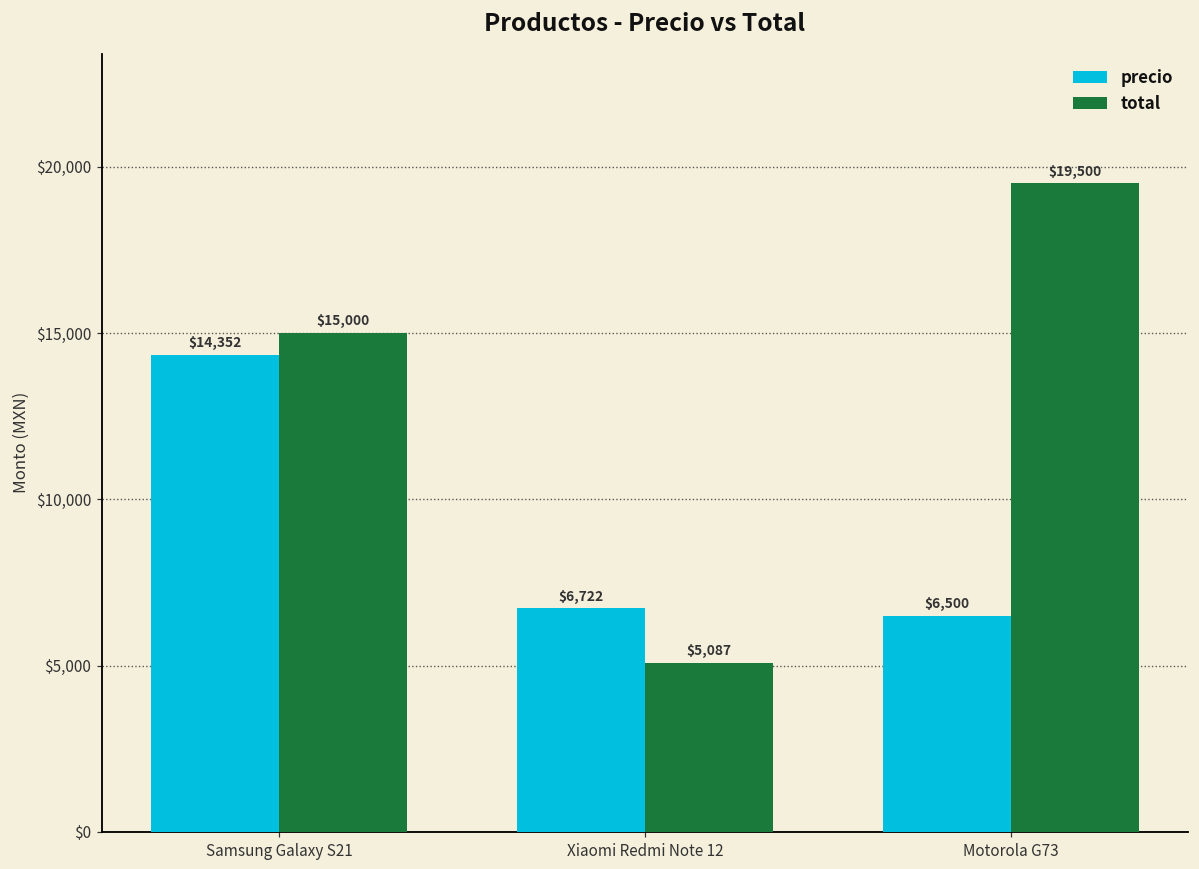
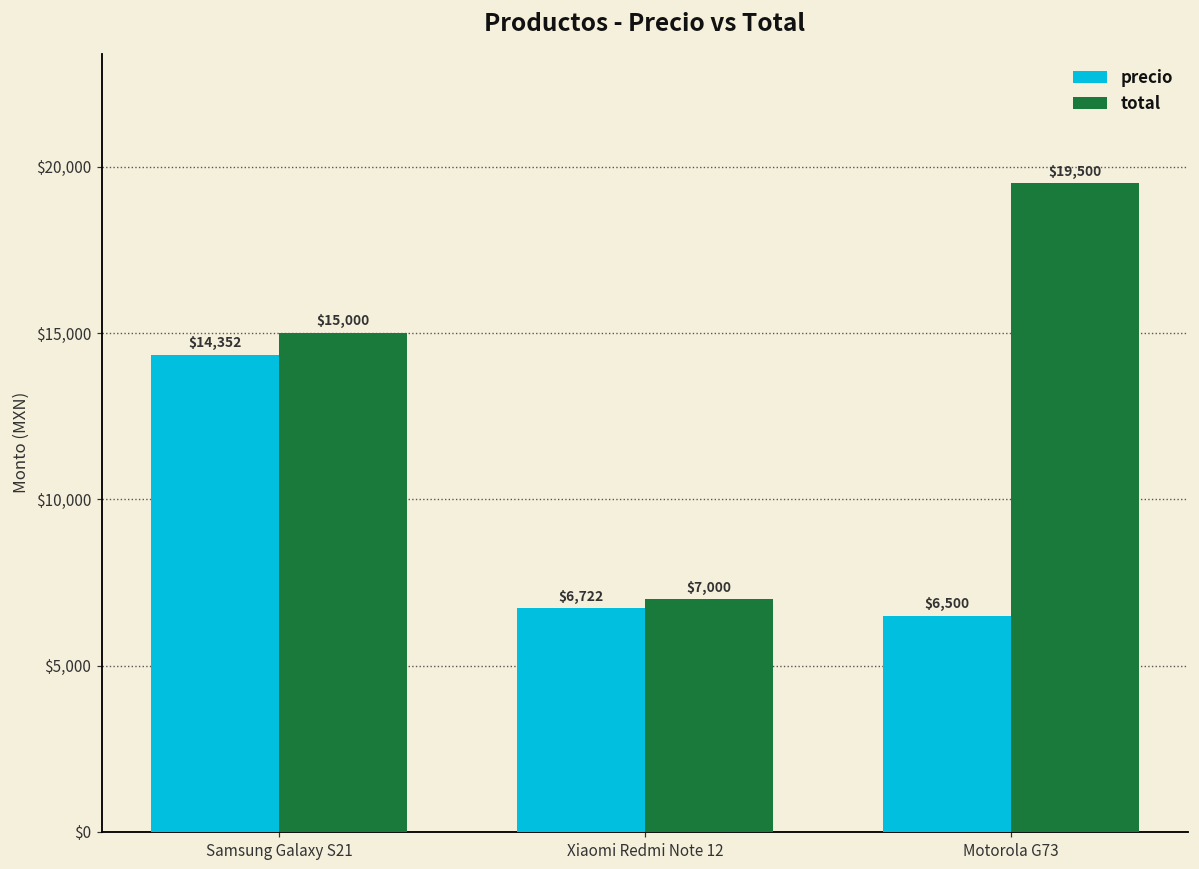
total, Xiaomi Redmi Note 12: $5,087 -> $7,000
